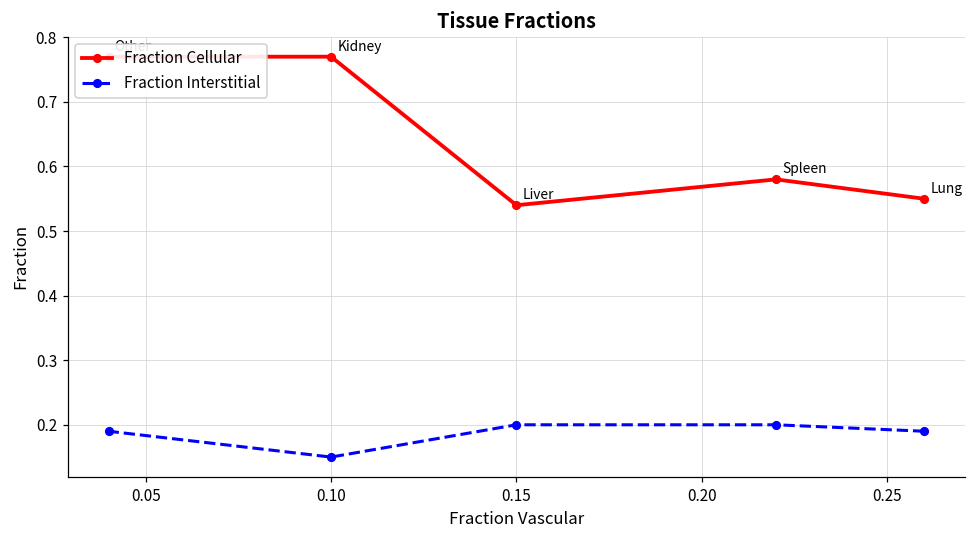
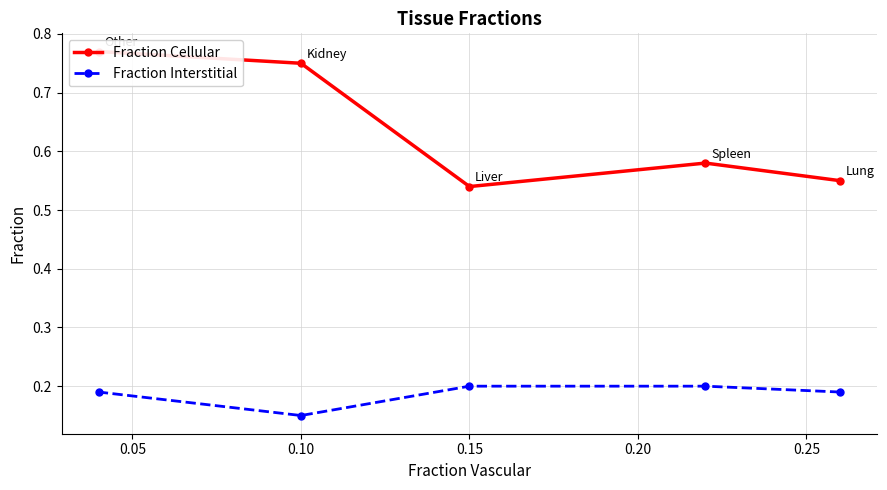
Fraction Cellular, 0.10: 0.77 -> 0.75
